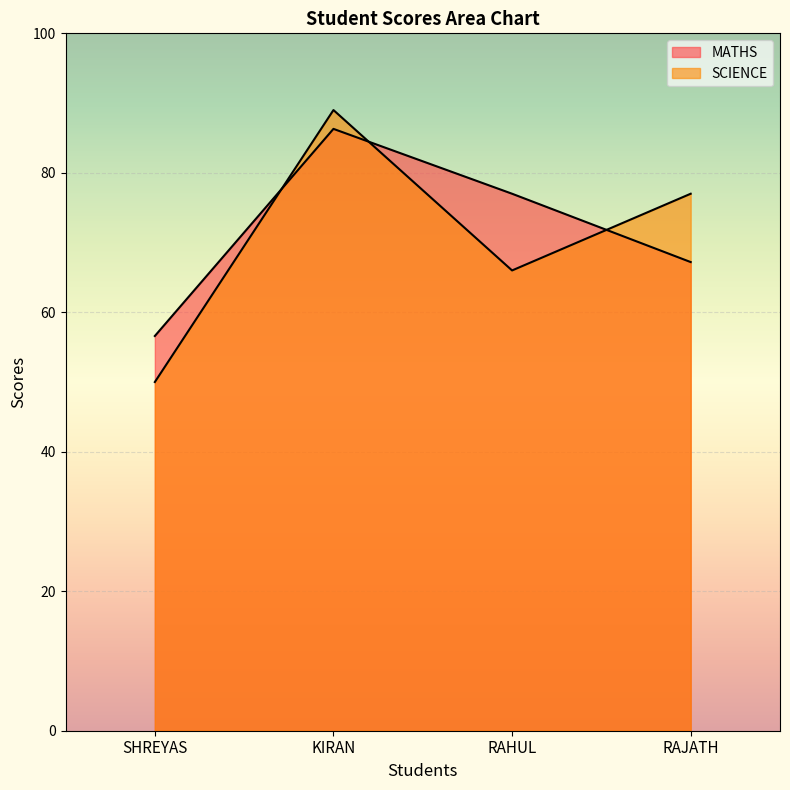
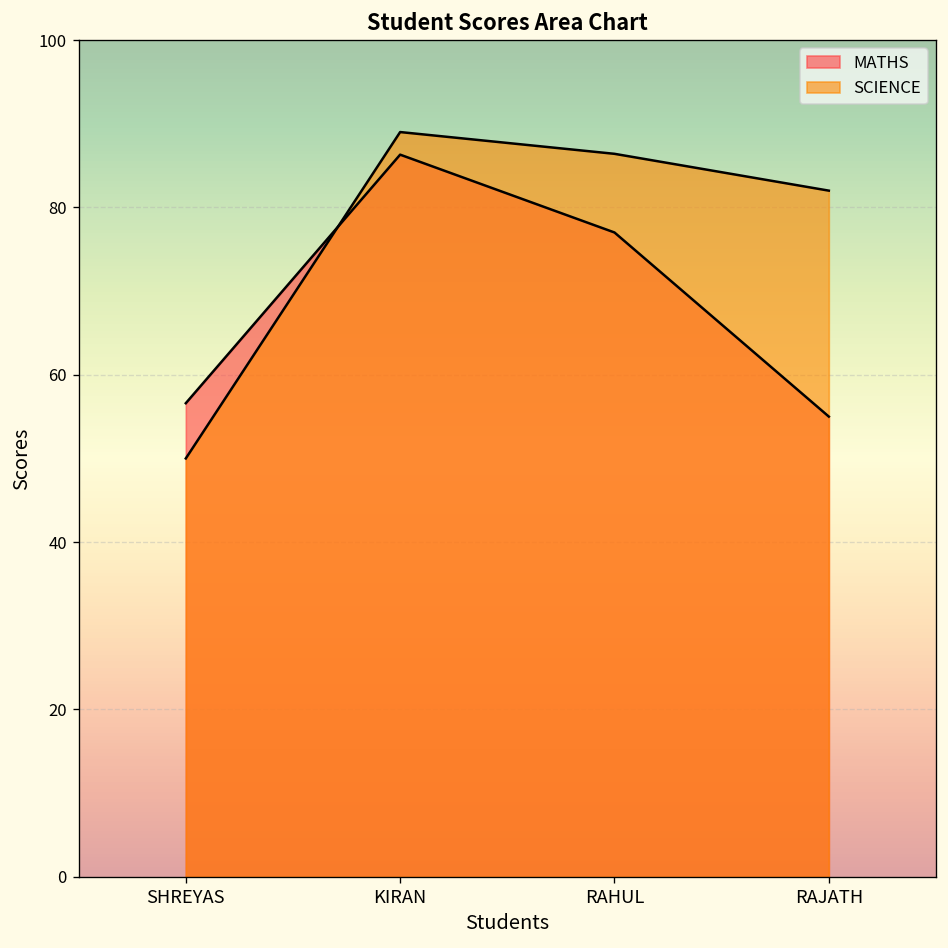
SCIENCE, RAHUL: 66 -> 86
MATHS, RAJATH: 67 -> 55
SCIENCE, RAJATH: 77 -> 82
